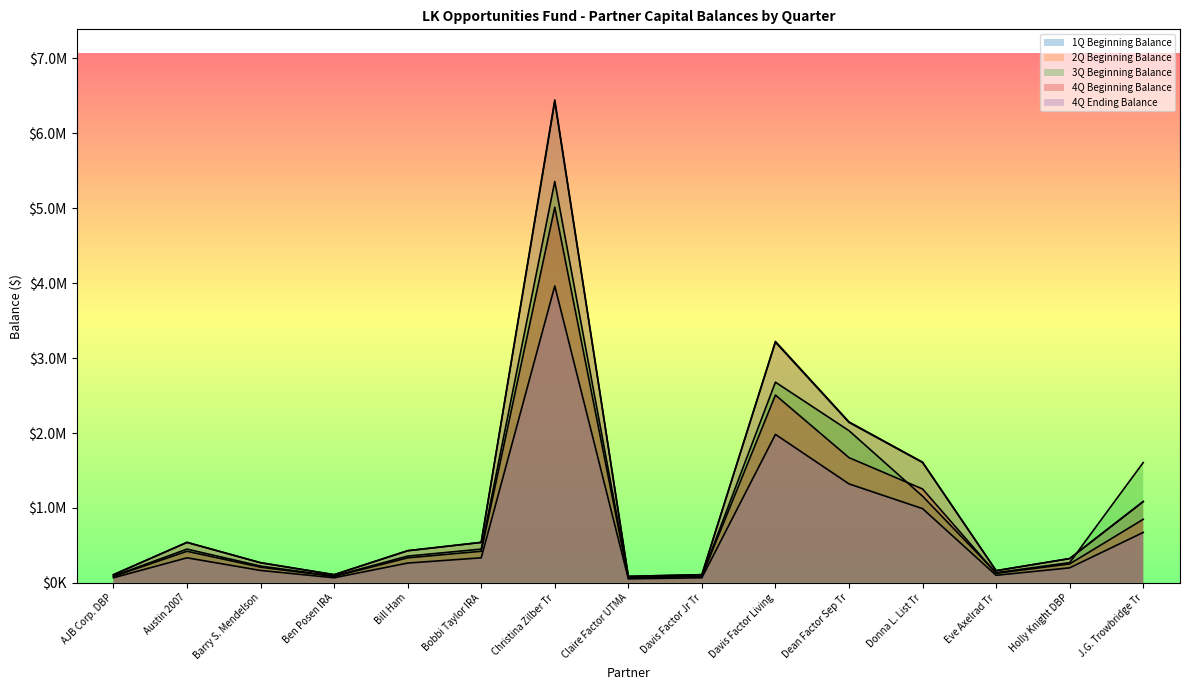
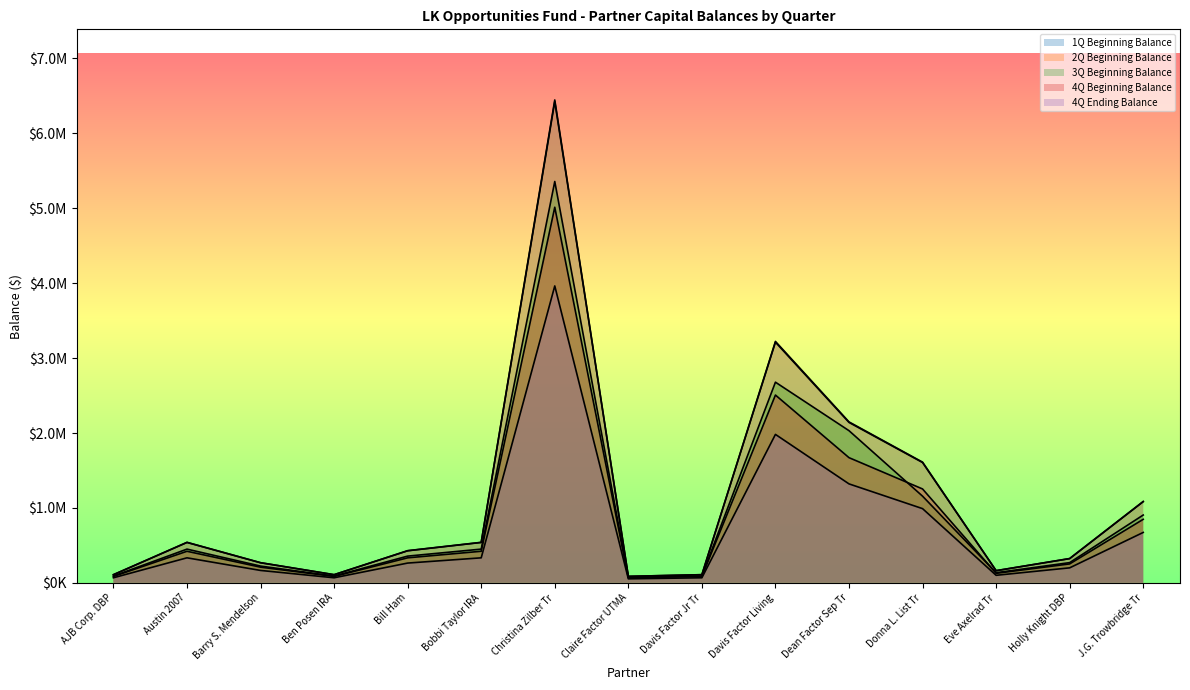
3Q Beginning Balance, J.G. Trowbridge Tr: $1600000 -> $900000
